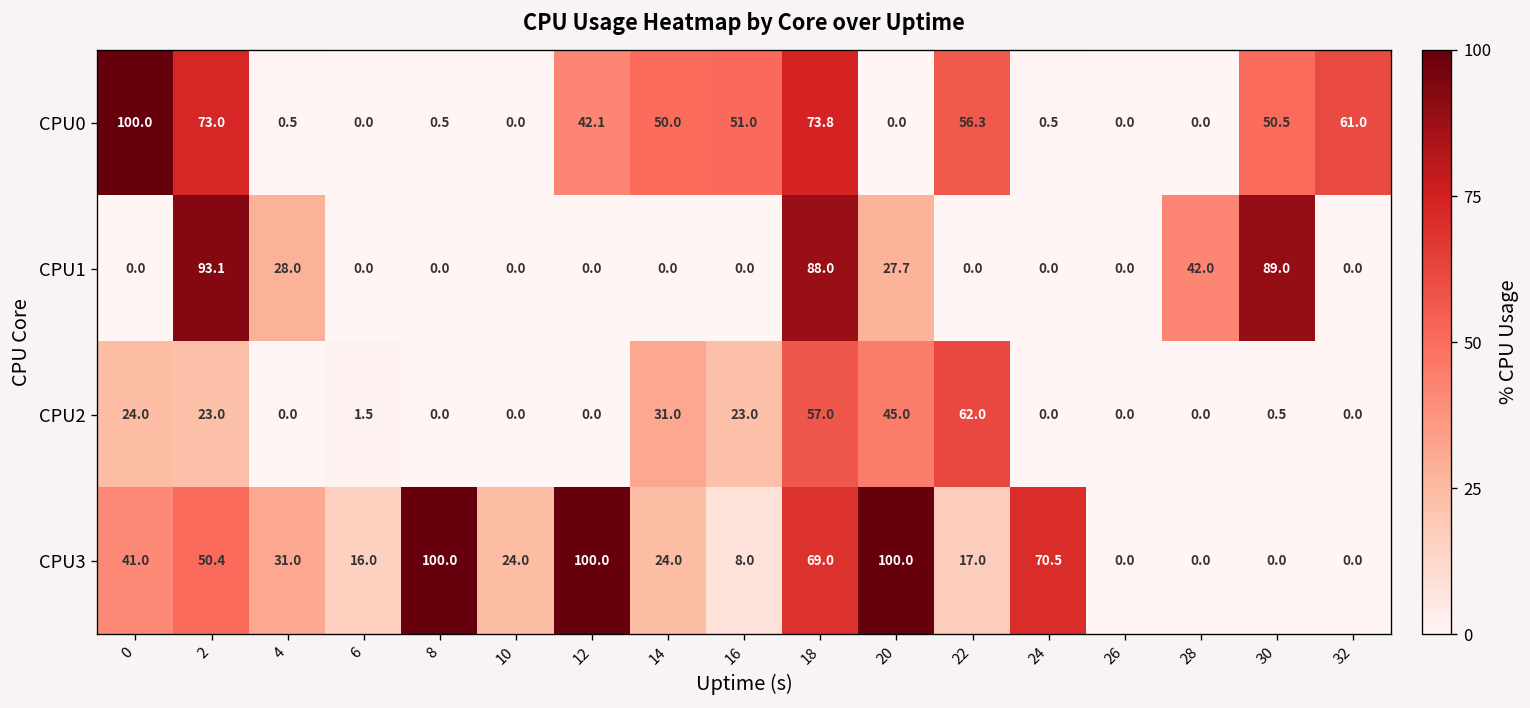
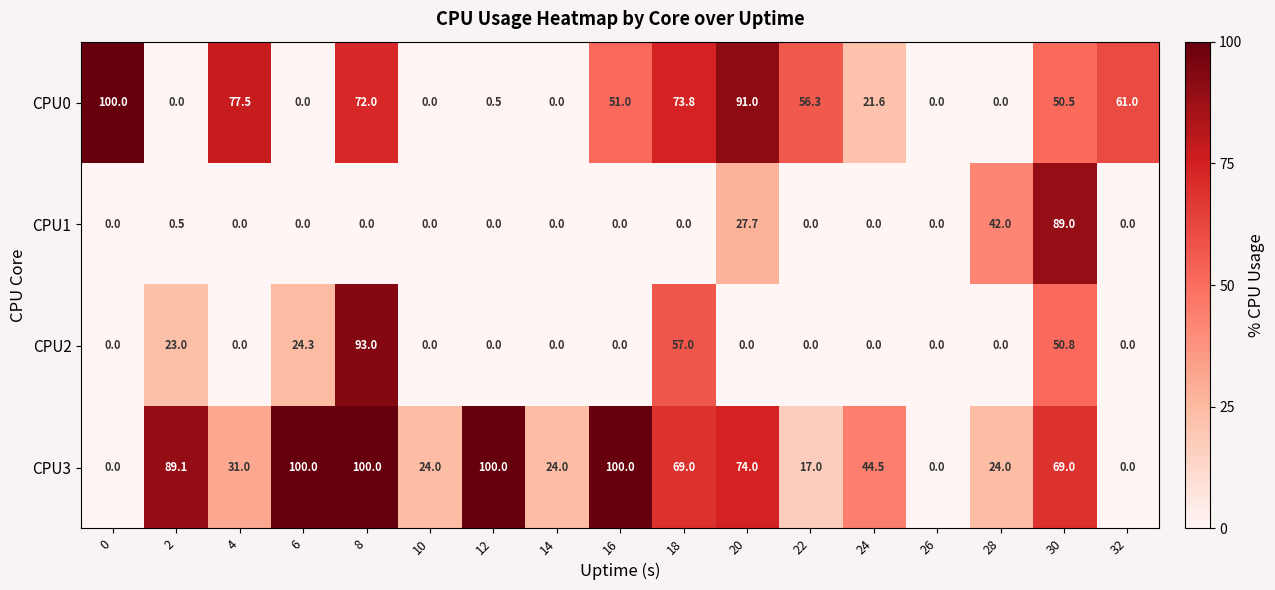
CPU0, 2: 73.0 -> 0.0
CPU0, 4: 0.5 -> 77.5
CPU0, 8: 0.5 -> 72.0
CPU0, 12: 42.1 -> 0.5
CPU0, 14: 50.0 -> 0.0
CPU0, 20: 0.0 -> 91.0
CPU0, 24: 0.5 -> 21.6
CPU1, 2: 93.1 -> 0.5
CPU1, 4: 28.0 -> 0.0
CPU1, 18: 88.0 -> 0.0
CPU2, 0: 24.0 -> 0.0
CPU2, 6: 1.5 -> 24.3
CPU2, 8: 0.0 -> 93.0
CPU2, 14: 31.0 -> 0.0
CPU2, 16: 23.0 -> 0.0
CPU2, 20: 45.0 -> 0.0
CPU2, 22: 62.0 -> 0.0
CPU2, 30: 0.5 -> 50.8
CPU3, 0: 41.0 -> 0.0
CPU3, 2: 50.4 -> 89.1
CPU3, 6: 16.0 -> 100.0
CPU3, 16: 8.0 -> 100.0
CPU3, 20: 100.0 -> 74.0
CPU3, 24: 70.5 -> 44.5
CPU3, 28: 0.0 -> 24.0
CPU3, 30: 0.0 -> 69.0
